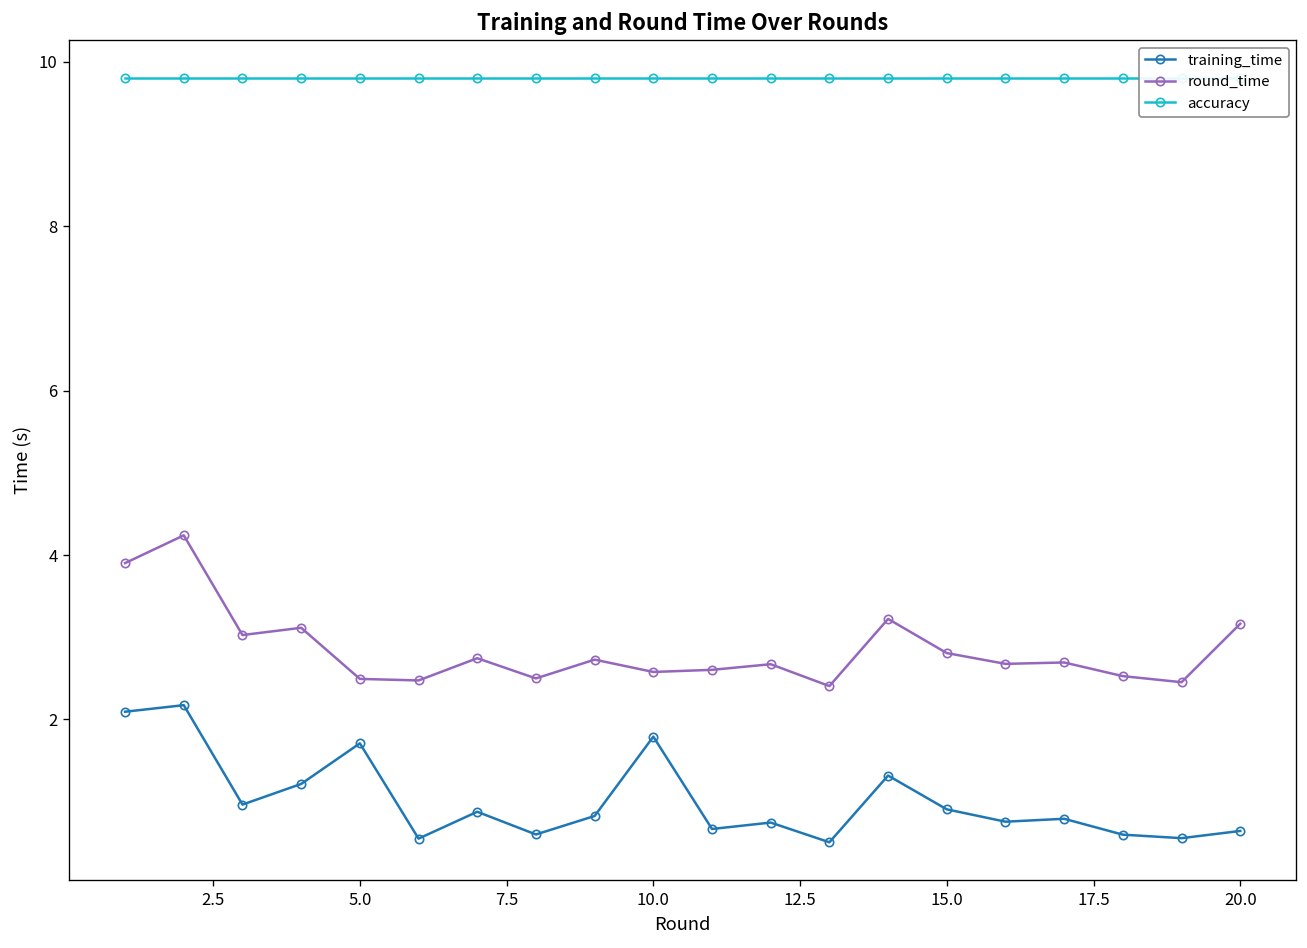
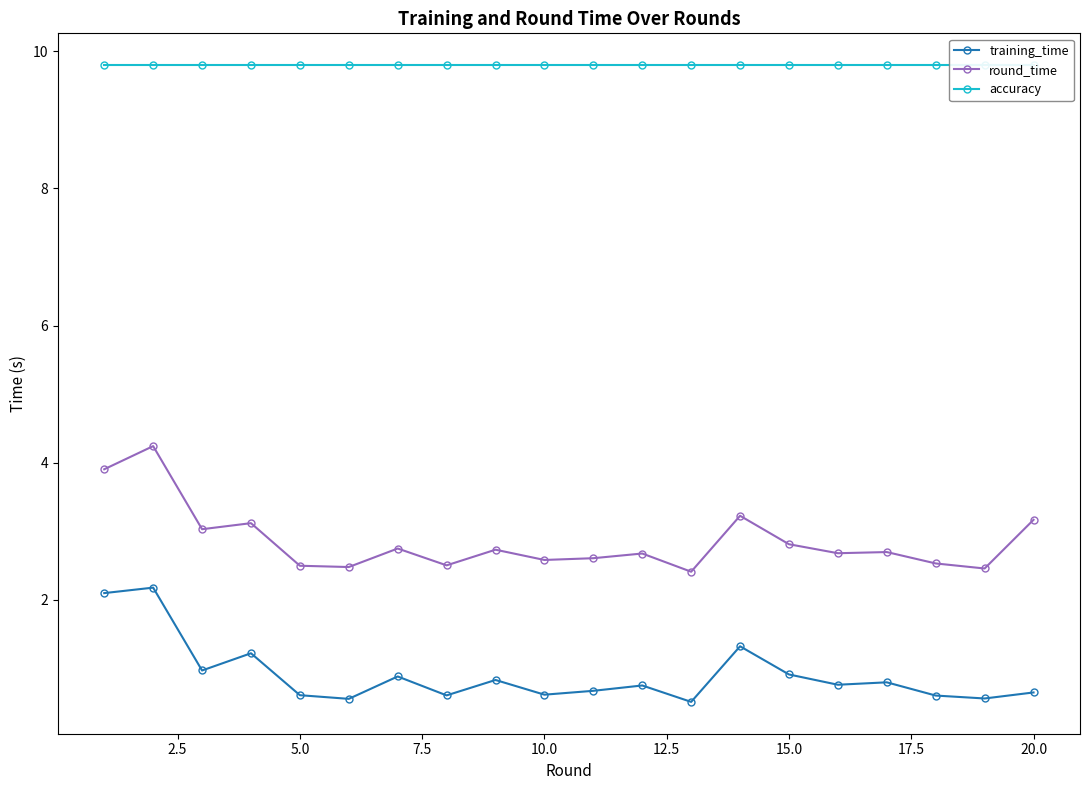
training_time, 5.0: 1.7 -> 0.6
training_time, 10.0: 1.8 -> 0.6
